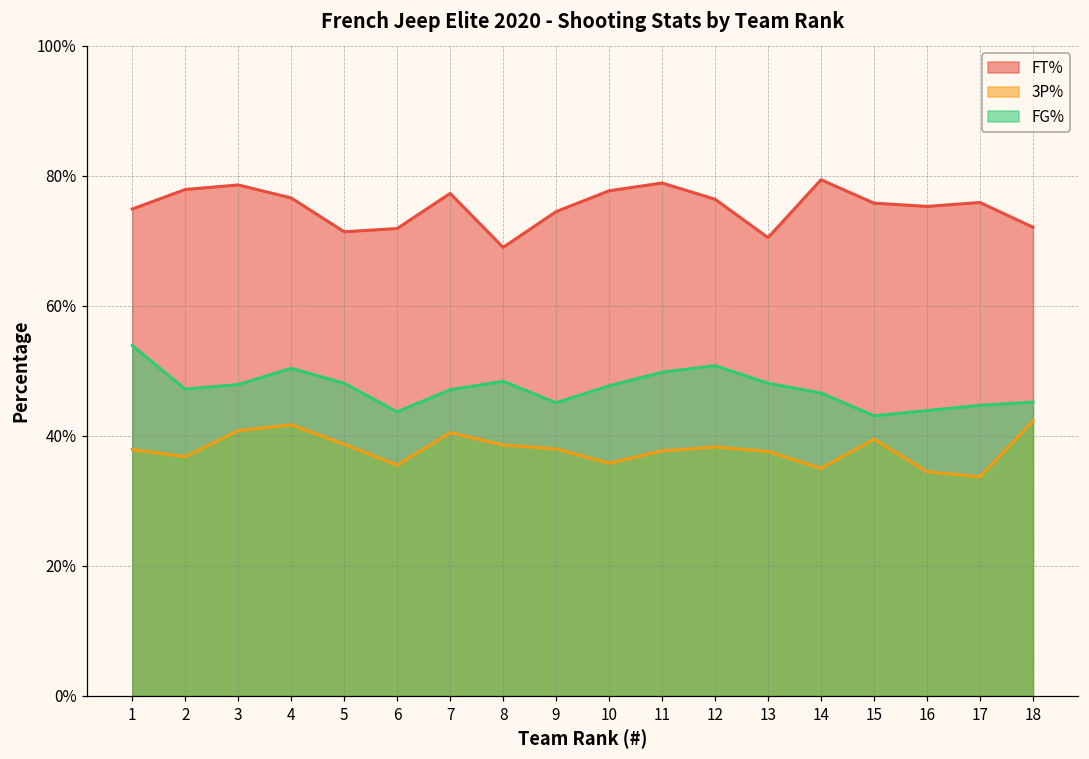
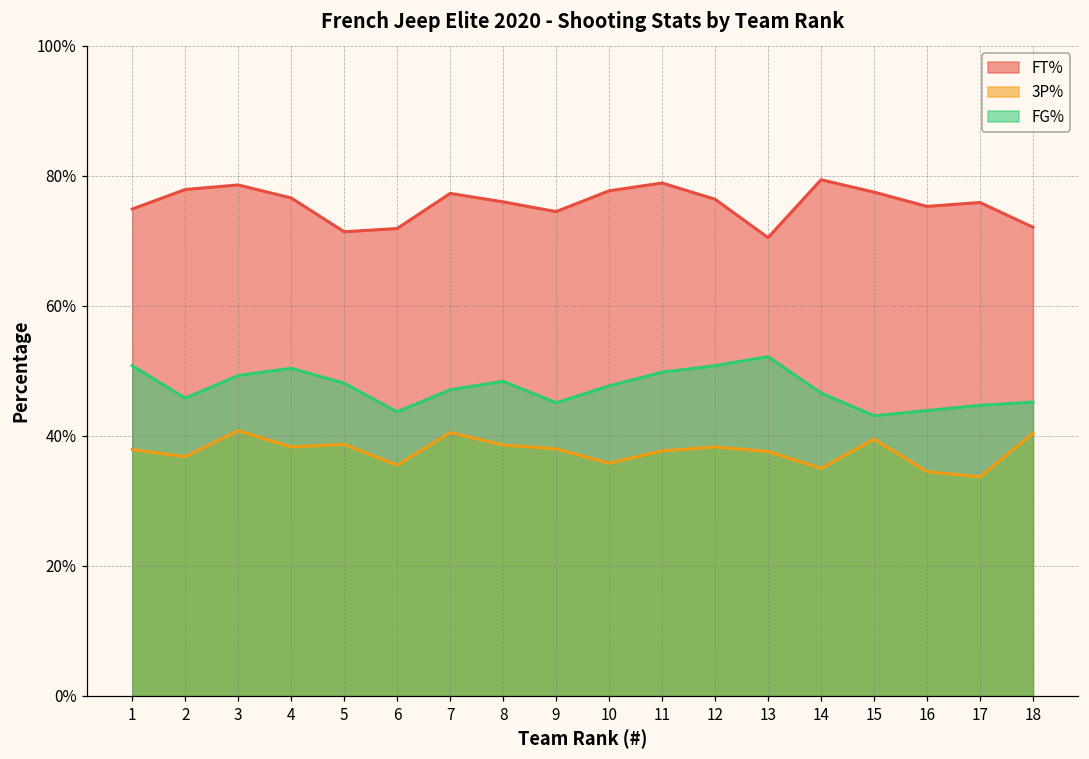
FG%, 1: 54% -> 51%
FG%, 2: 47% -> 46%
FG%, 3: 48% -> 49%
3P%, 4: 42% -> 38%
FT%, 8: 69% -> 76%
FG%, 13: 48% -> 52%
FT%, 15: 76% -> 78%
3P%, 18: 42% -> 40%
